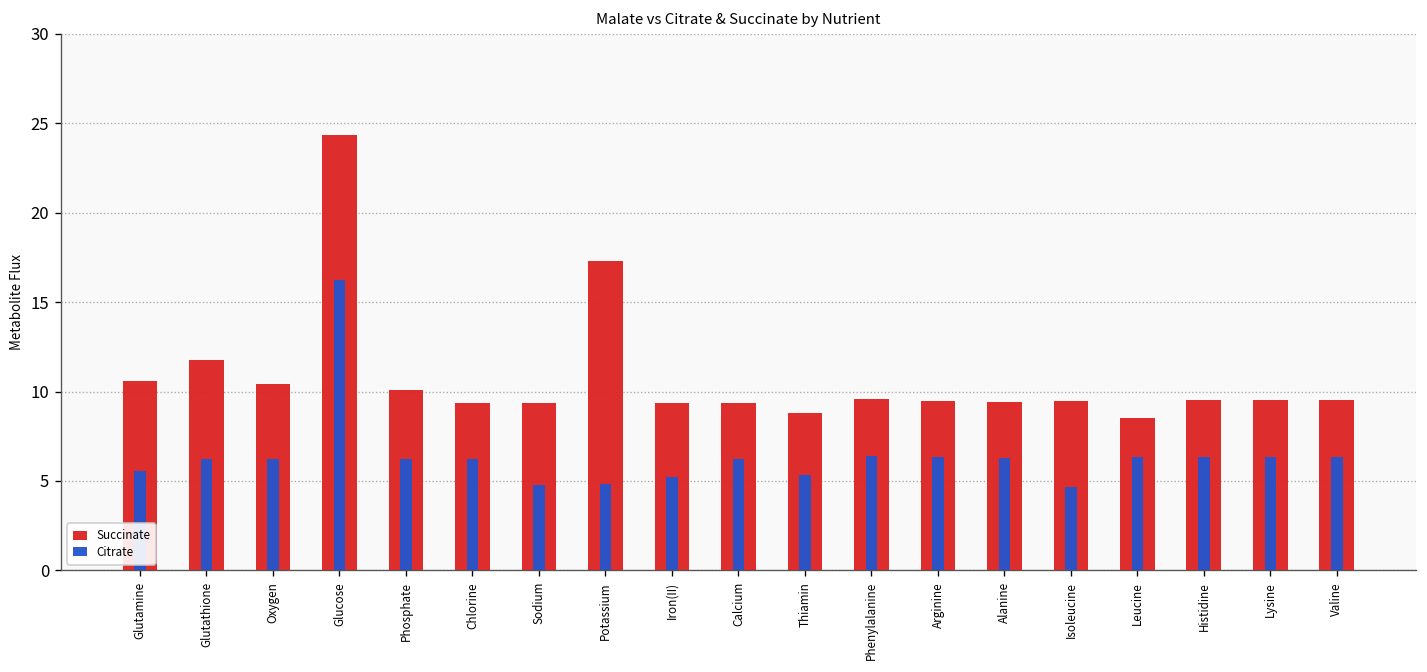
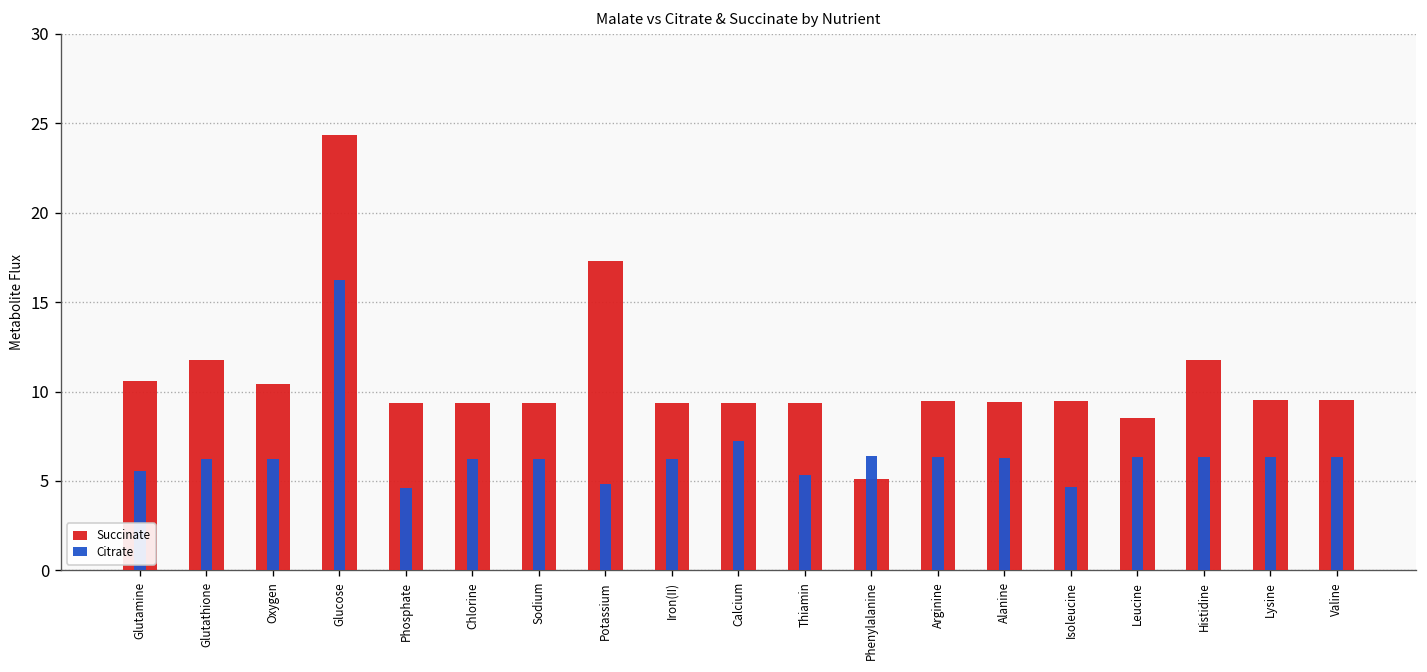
Succinate, Phosphate: 10.1 -> 9.4
Citrate, Phosphate: 6.2 -> 4.6
Citrate, Sodium: 4.8 -> 6.2
Citrate, Iron(II): 5.2 -> 6.2
Citrate, Calcium: 6.2 -> 7.2
Succinate, Thiamin: 8.8 -> 9.4
Succinate, Phenylalanine: 9.6 -> 5.1
Succinate, Histidine: 9.5 -> 11.8
